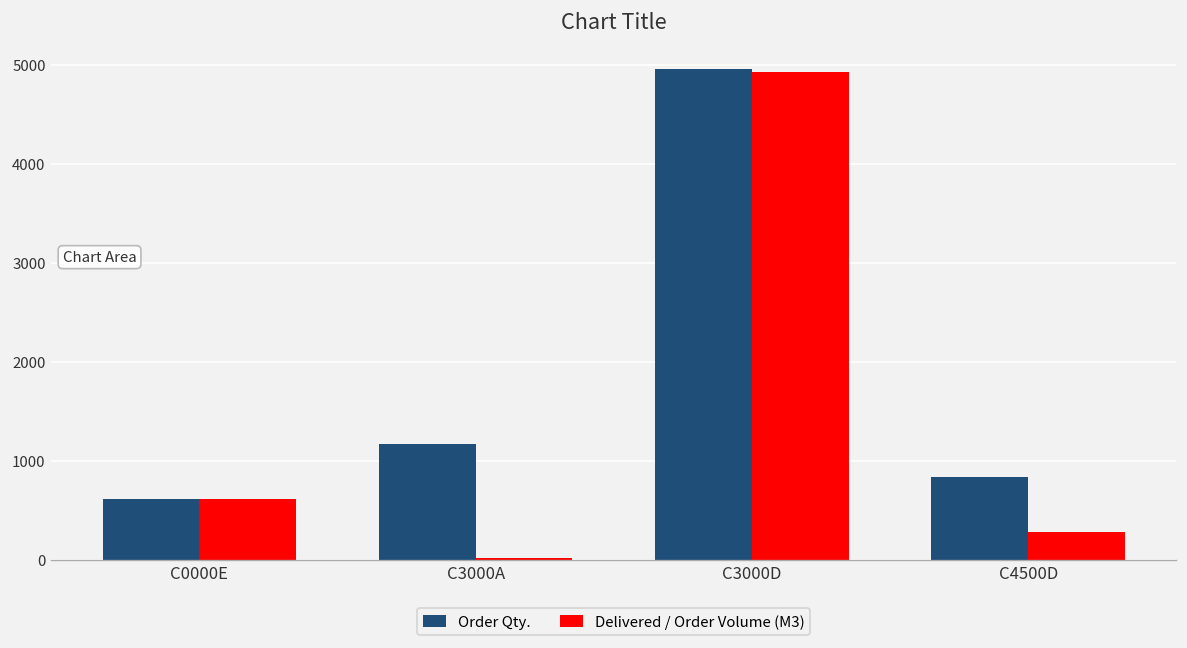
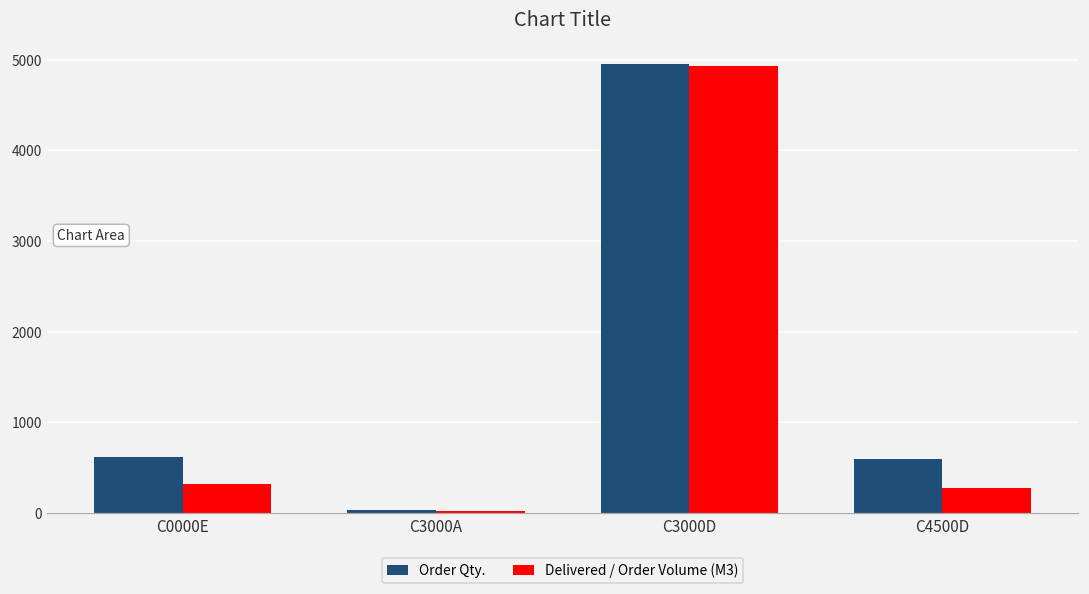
Delivered / Order Volume (M3), C0000E: 600 -> 300
Order Qty., C3000A: 1200 -> 0
Order Qty., C4500D: 800 -> 600
